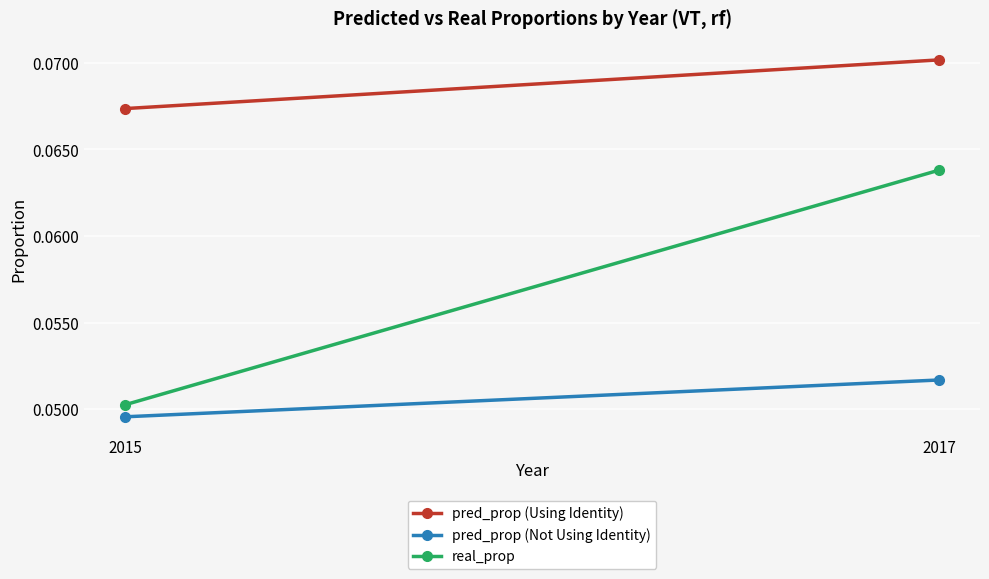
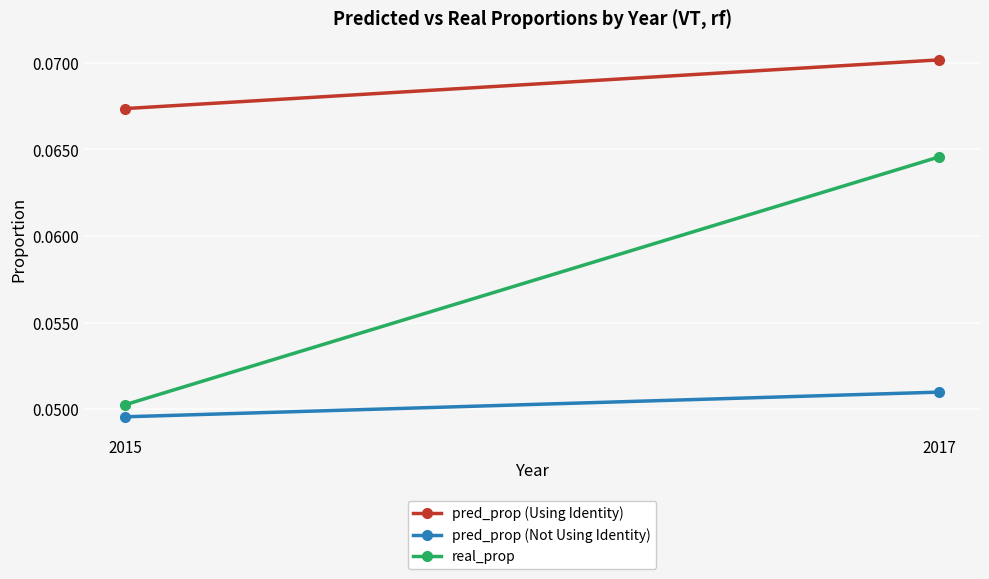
pred_prop (Not Using Identity), 2017: 0.0517 -> 0.0510
real_prop, 2017: 0.0638 -> 0.0646
